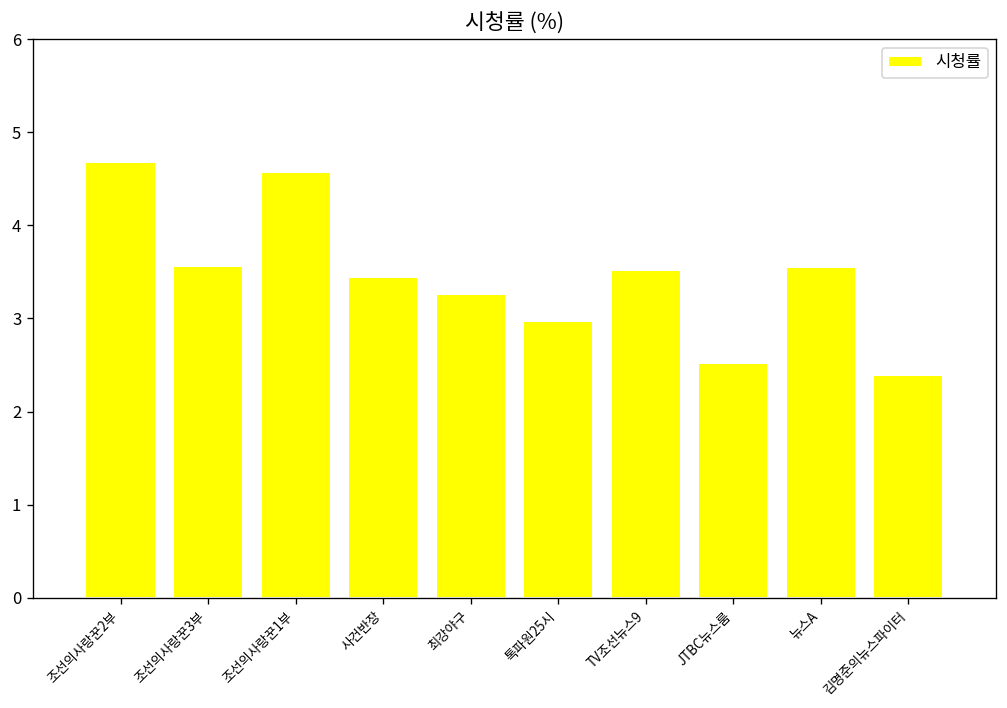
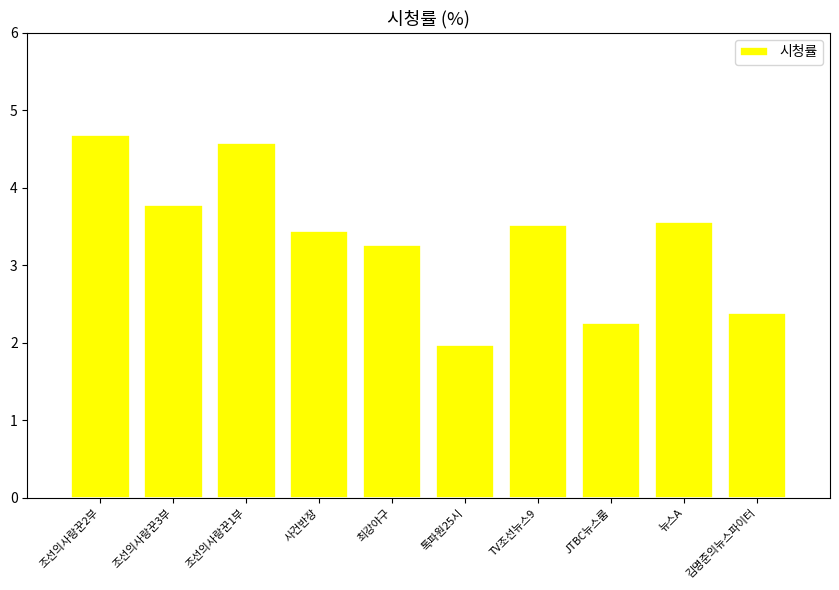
조선의사랑꾼3부: 3.6 -> 3.8
톡파원25시: 3.0 -> 2.0
JTBC뉴스룸: 2.5 -> 2.3
